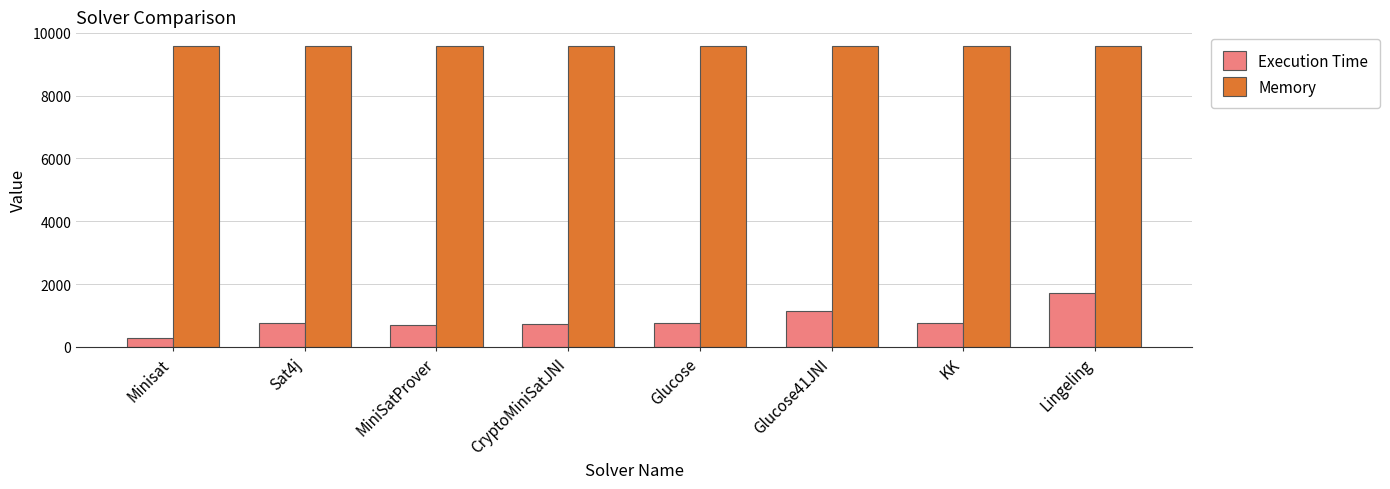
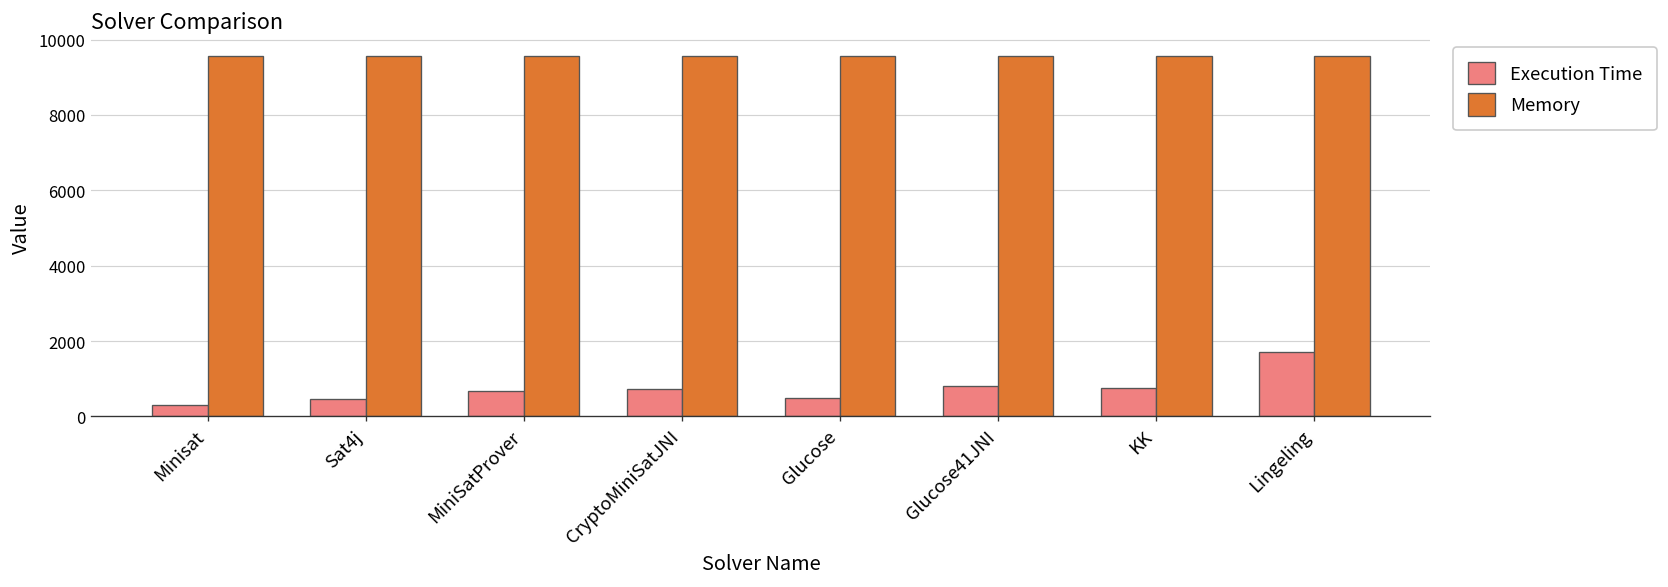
Execution Time, Sat4j: 700 -> 500
Execution Time, Glucose: 800 -> 500
Execution Time, Glucose41JNI: 1200 -> 800
